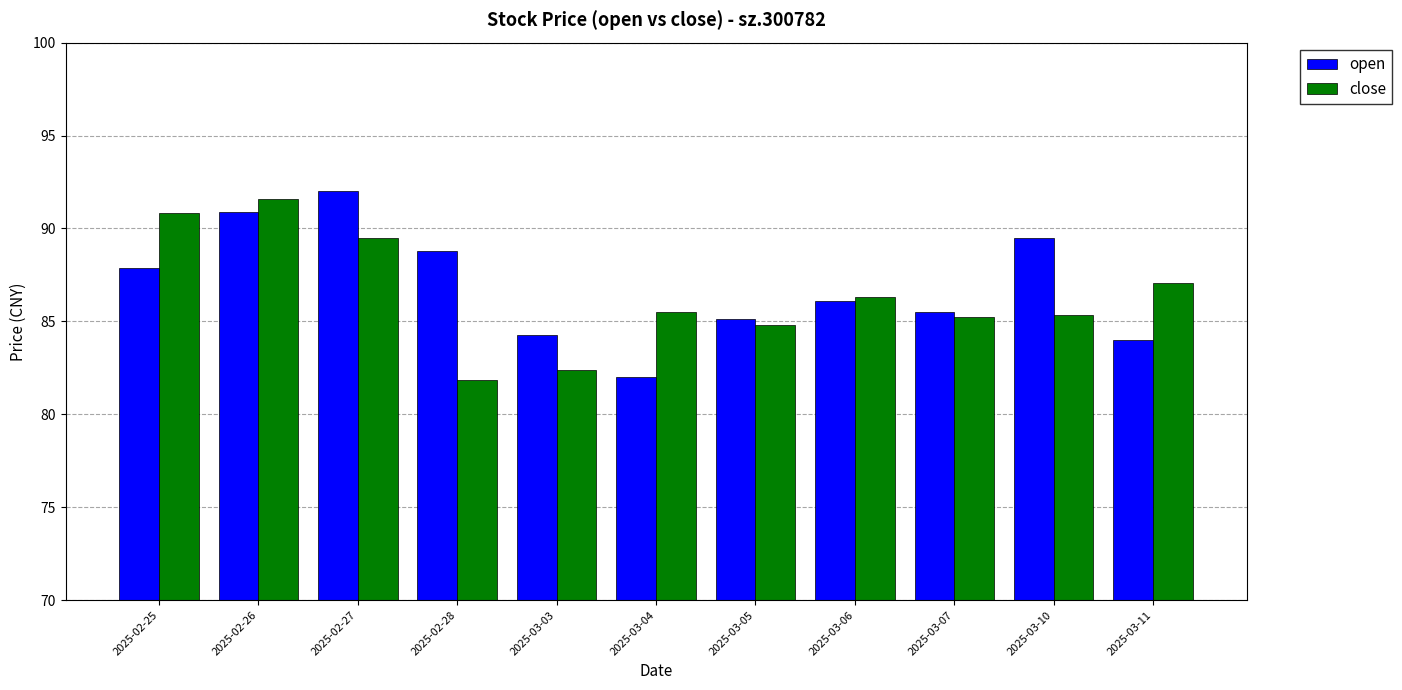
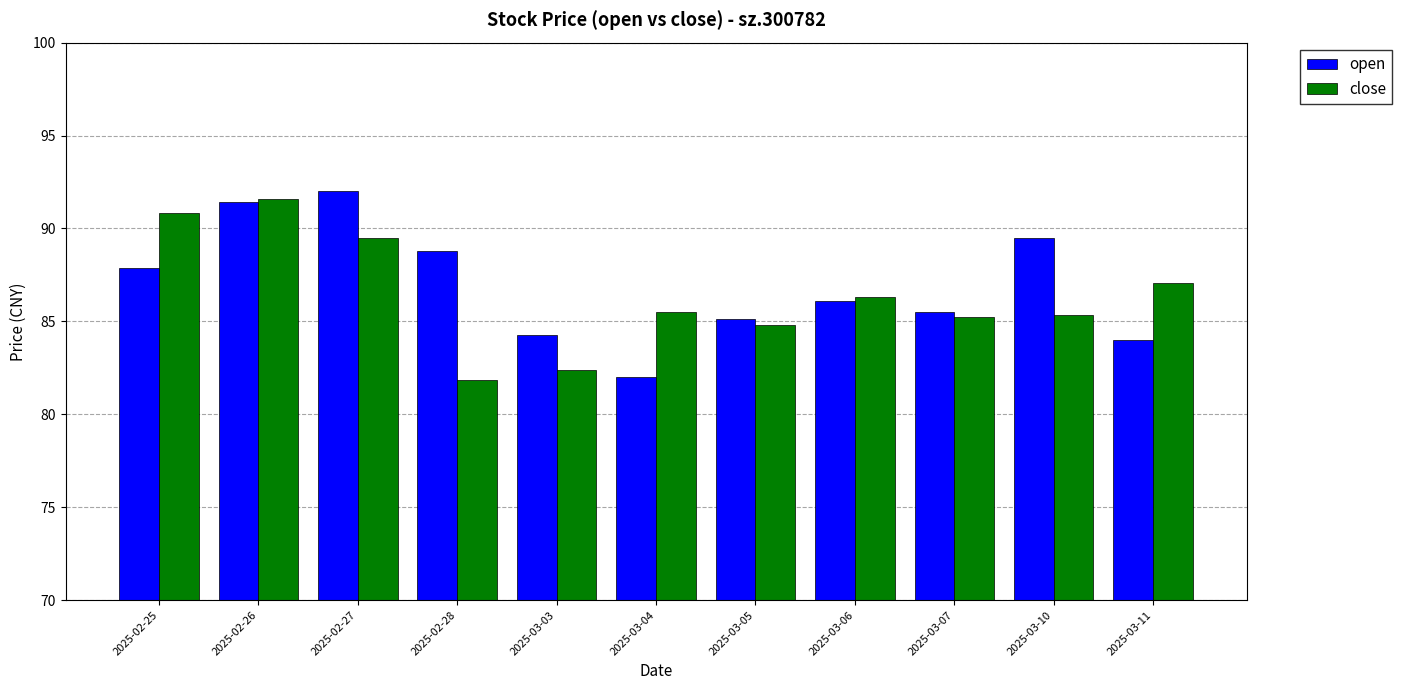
open, 2025-02-26: 90.9 -> 91.4
